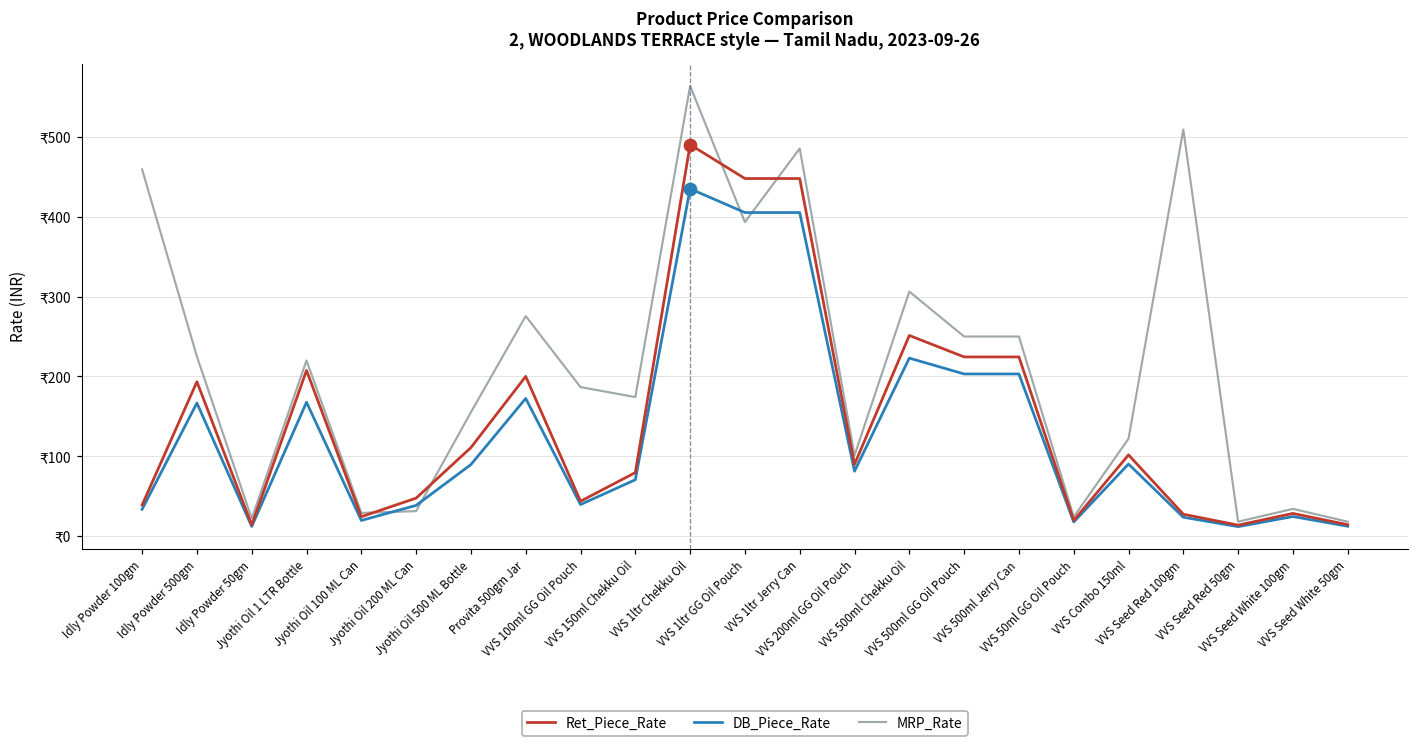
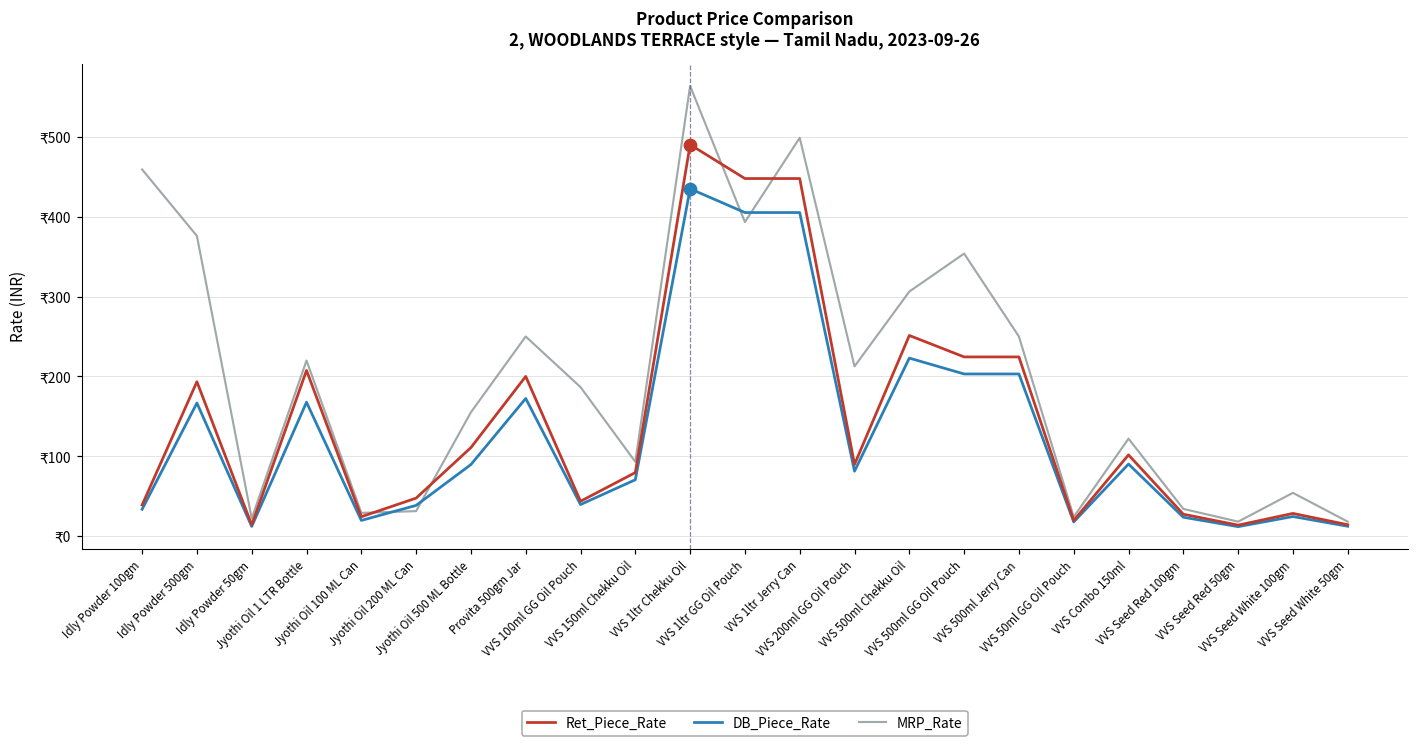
MRP_Rate, Idly Powder 500gm: ₹230 -> ₹380
MRP_Rate, Provita 500gm Jar: ₹280 -> ₹250
MRP_Rate, VVS 150ml Chekku Oil: ₹170 -> ₹90
MRP_Rate, VVS 1ltr Jerry Can: ₹490 -> ₹500
MRP_Rate, VVS 200ml GG Oil Pouch: ₹100 -> ₹210
MRP_Rate, VVS 500ml GG Oil Pouch: ₹250 -> ₹350
MRP_Rate, VVS Seed Red 100gm: ₹510 -> ₹30
MRP_Rate, VVS Seed White 100gm: ₹30 -> ₹50
